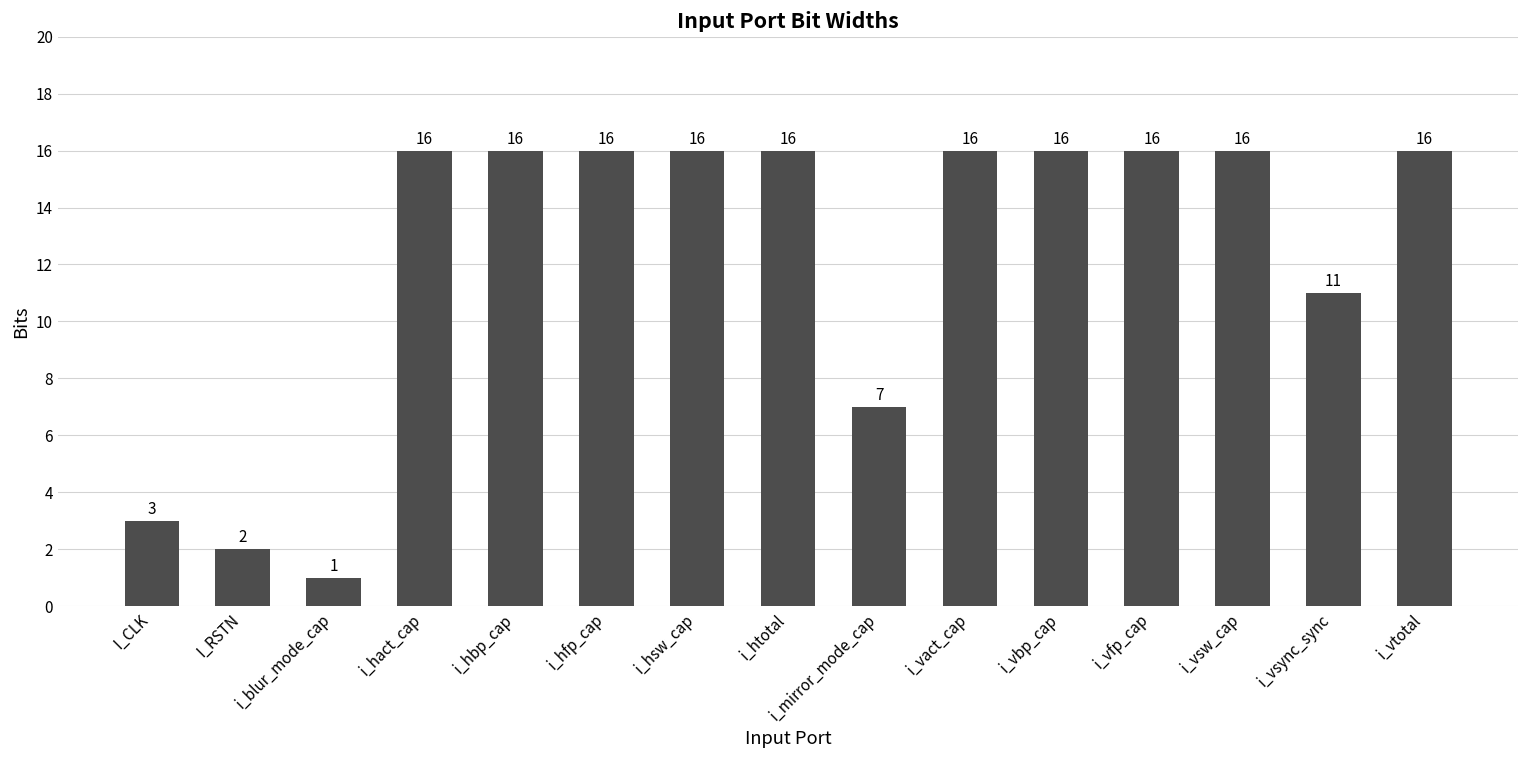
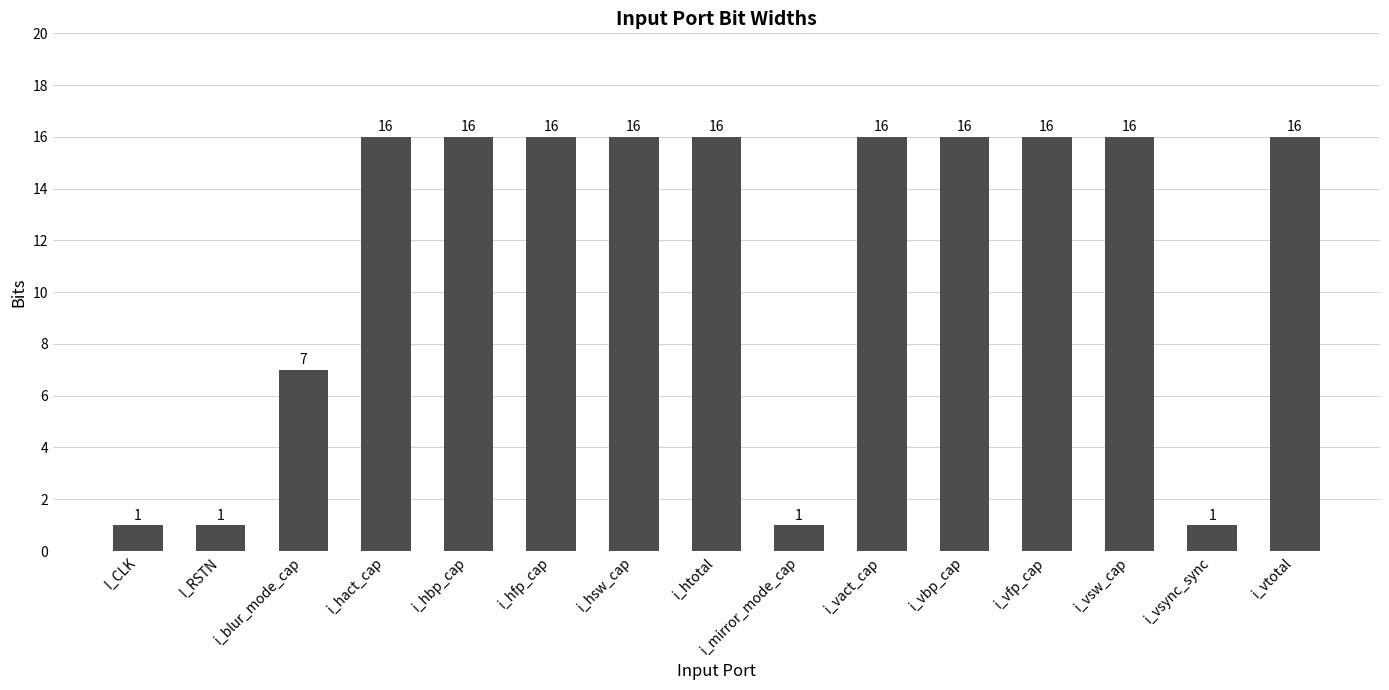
I_CLK: 3 -> 1
I_RSTN: 2 -> 1
i_blur_mode_cap: 1 -> 7
i_mirror_mode_cap: 7 -> 1
i_vsync_sync: 11 -> 1
